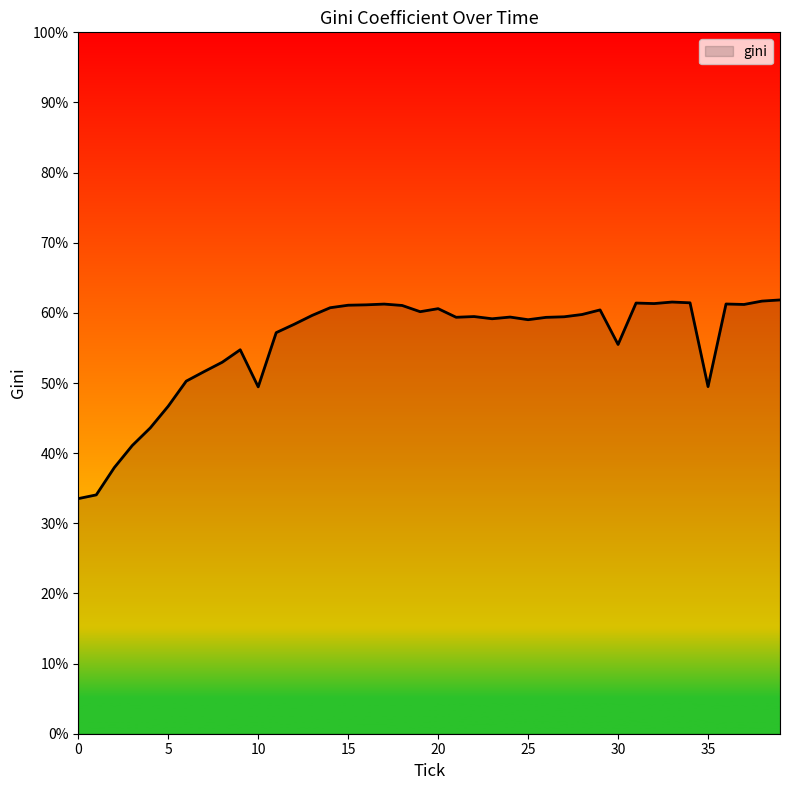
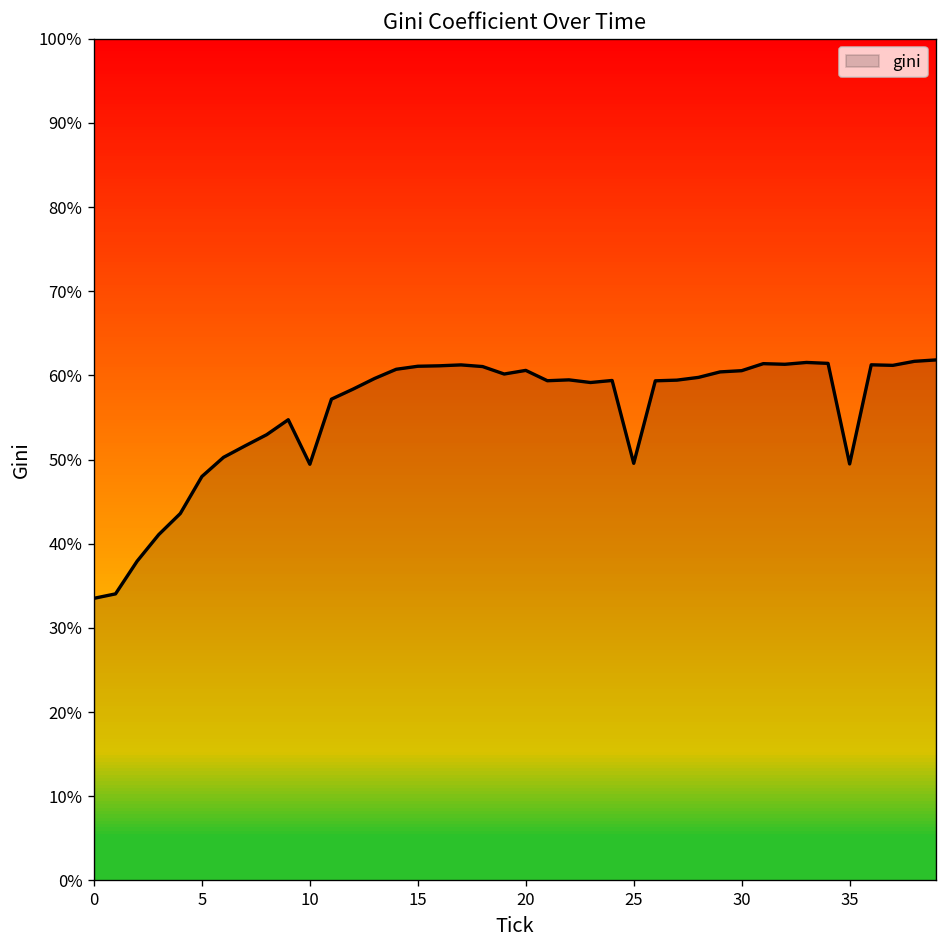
5: 47% -> 48%
25: 59% -> 50%
30: 55% -> 61%
